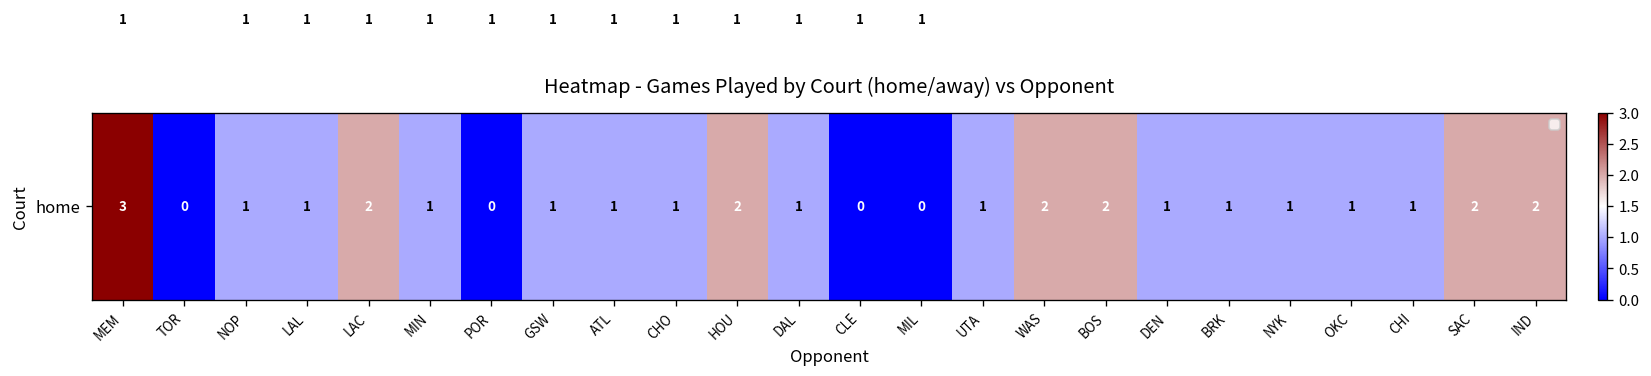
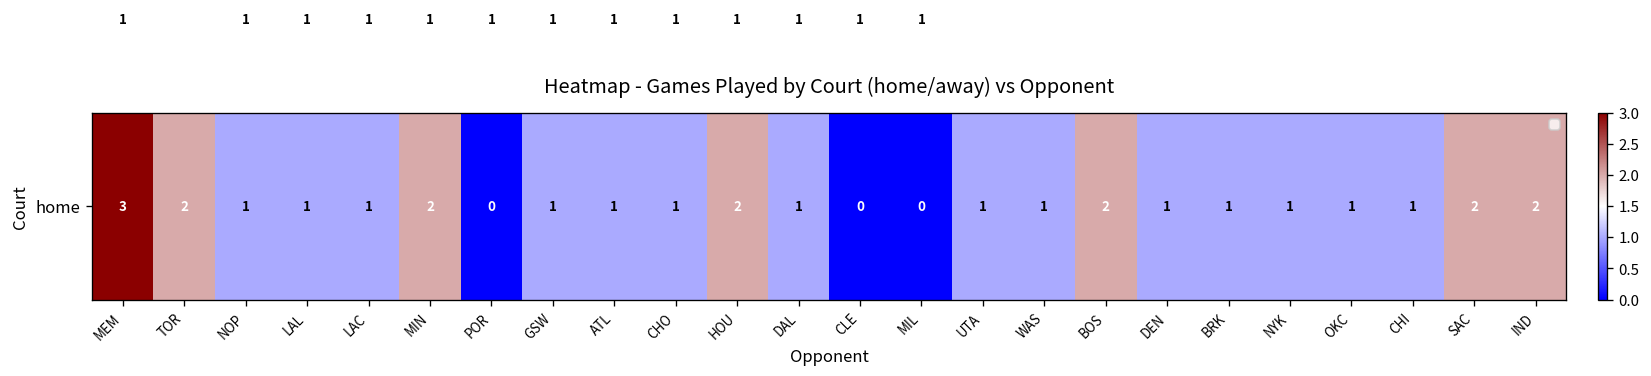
home, TOR: 0 -> 2
home, LAC: 2 -> 1
home, MIN: 1 -> 2
home, WAS: 2 -> 1
